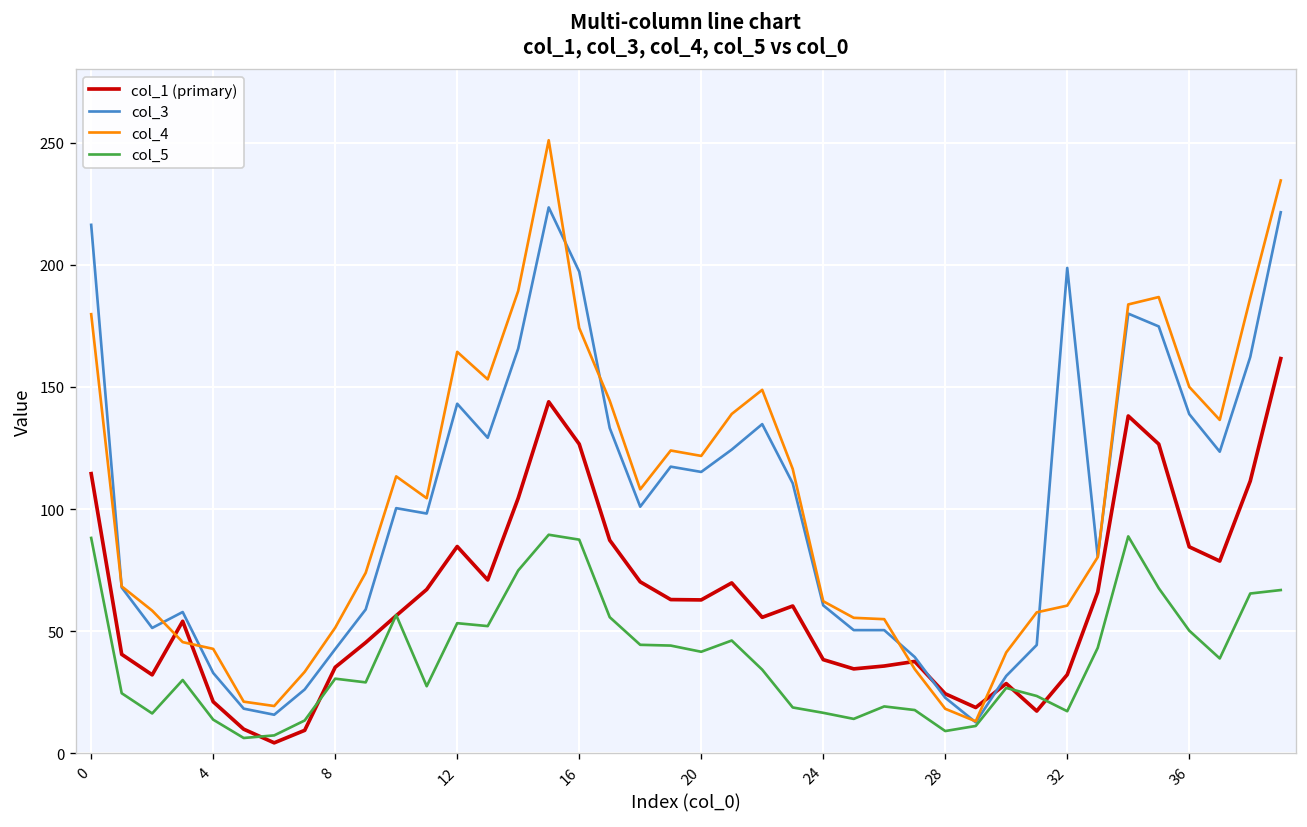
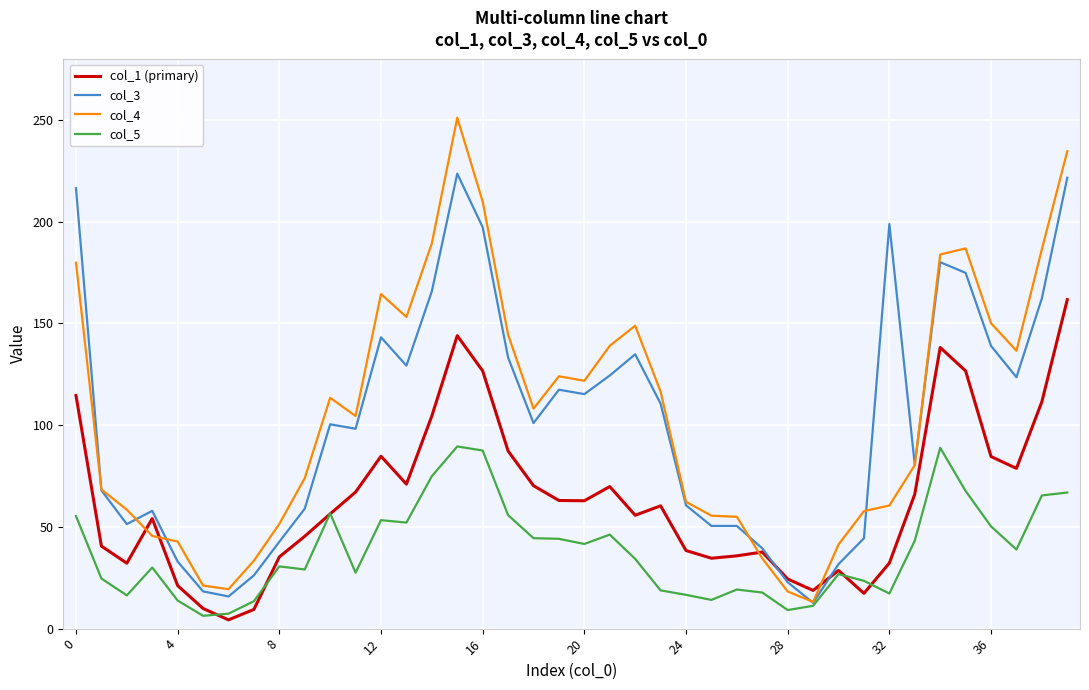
col_5, 0: 88 -> 55
col_4, 16: 174 -> 210
